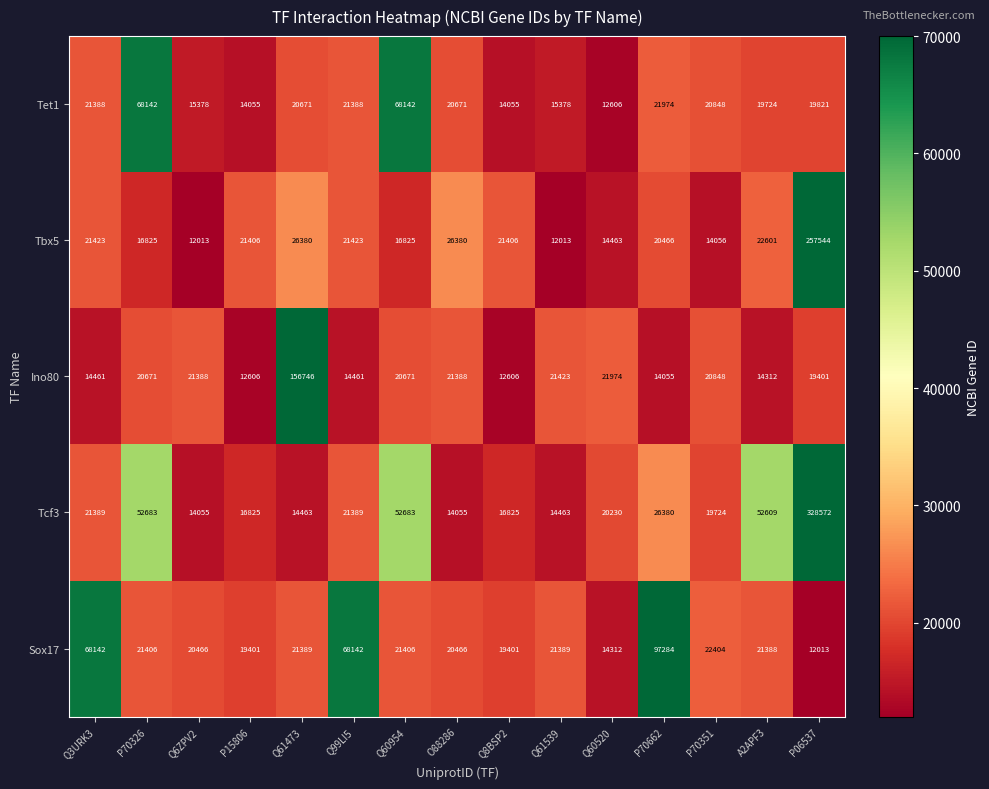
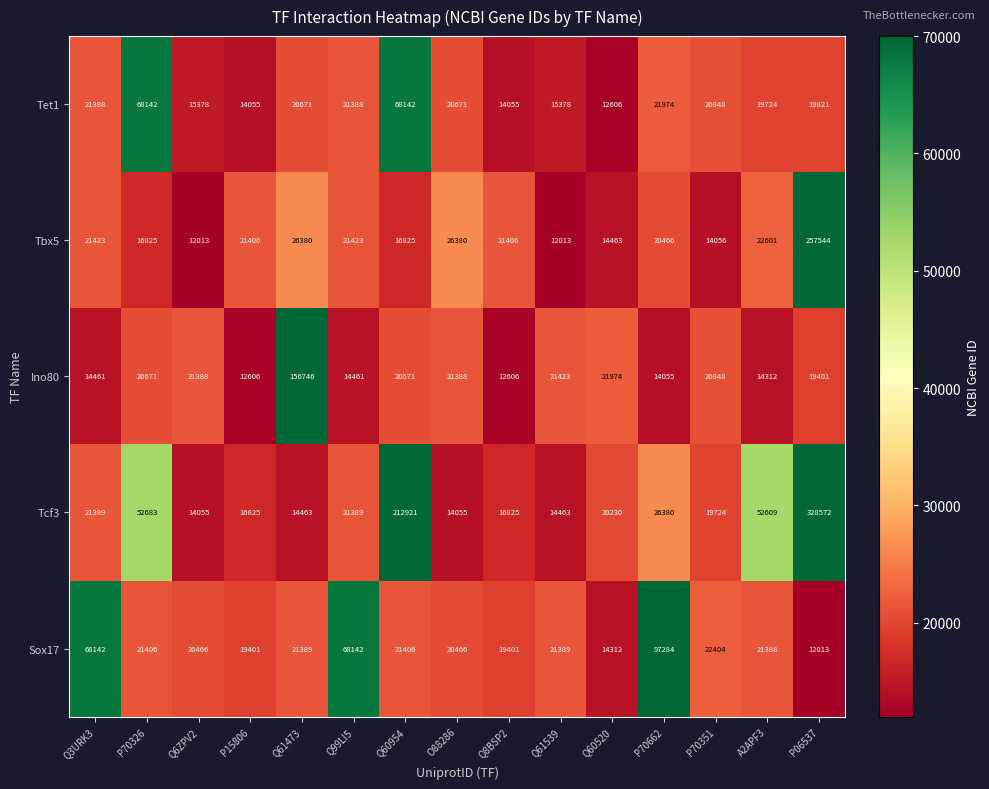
Tcf3, Q60954: 52683 -> 212921
